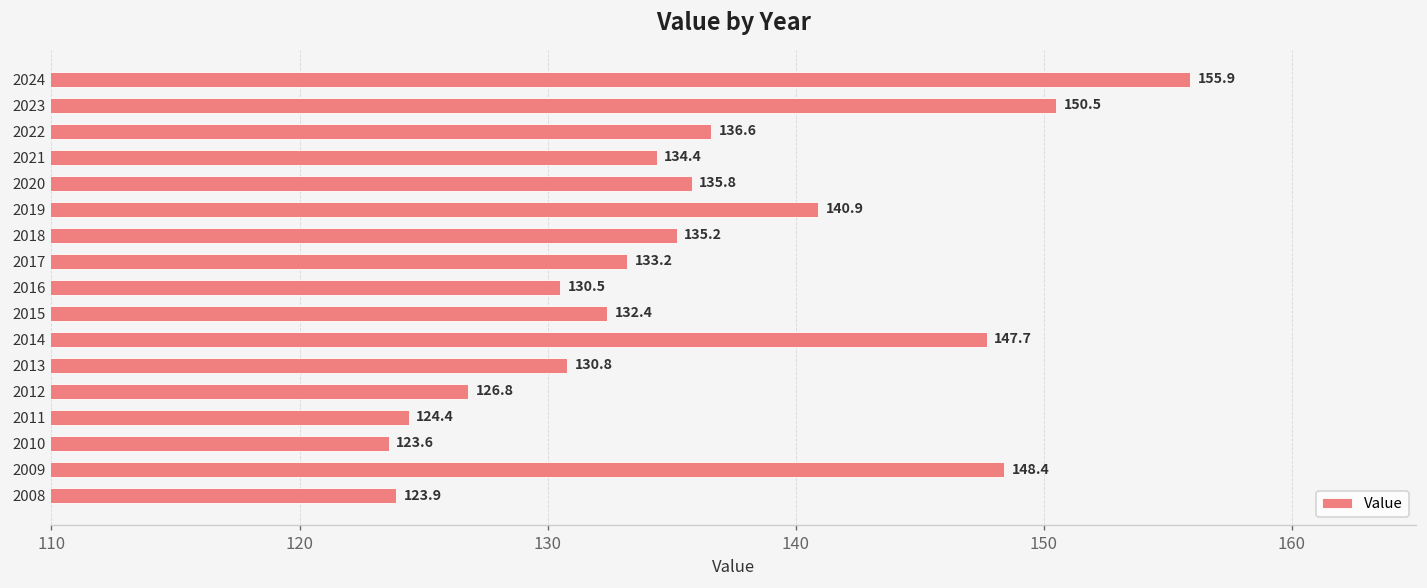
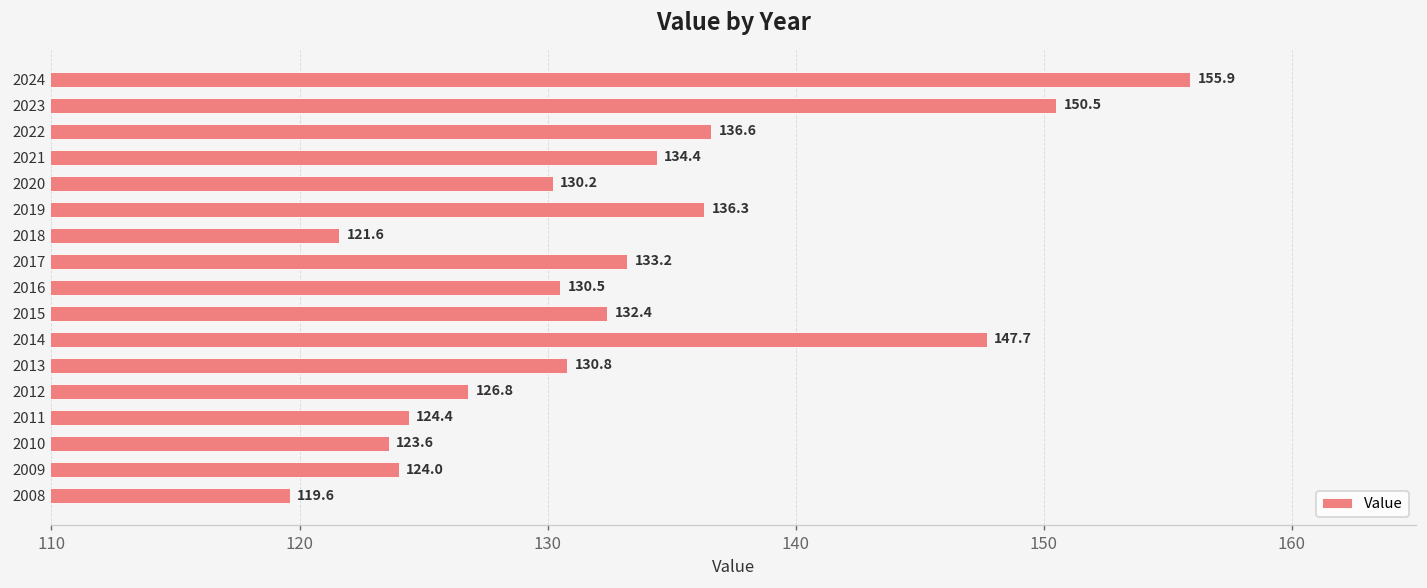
2020: 135.8 -> 130.2
2019: 140.9 -> 136.3
2018: 135.2 -> 121.6
2009: 148.4 -> 124.0
2008: 123.9 -> 119.6
